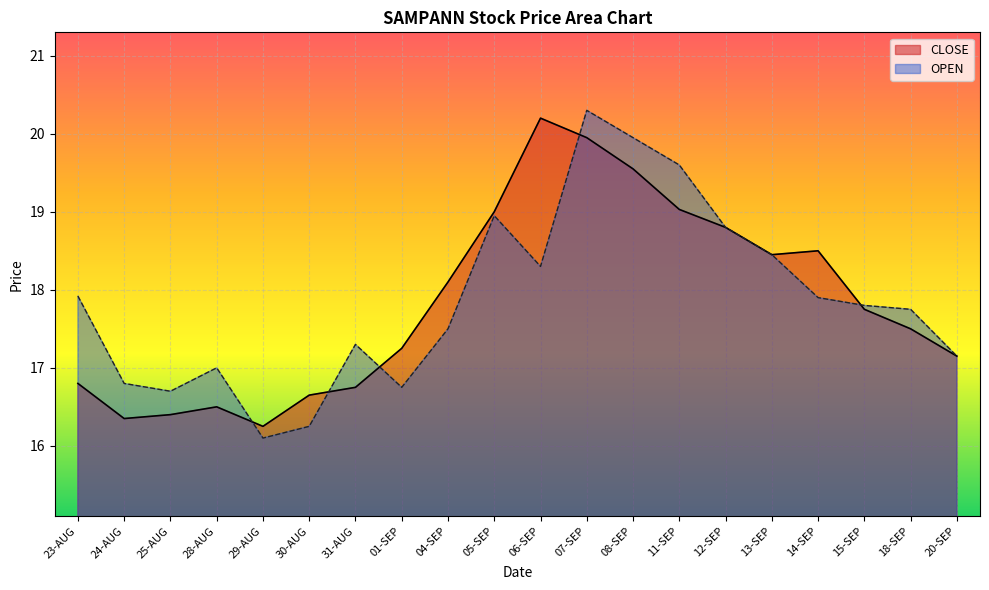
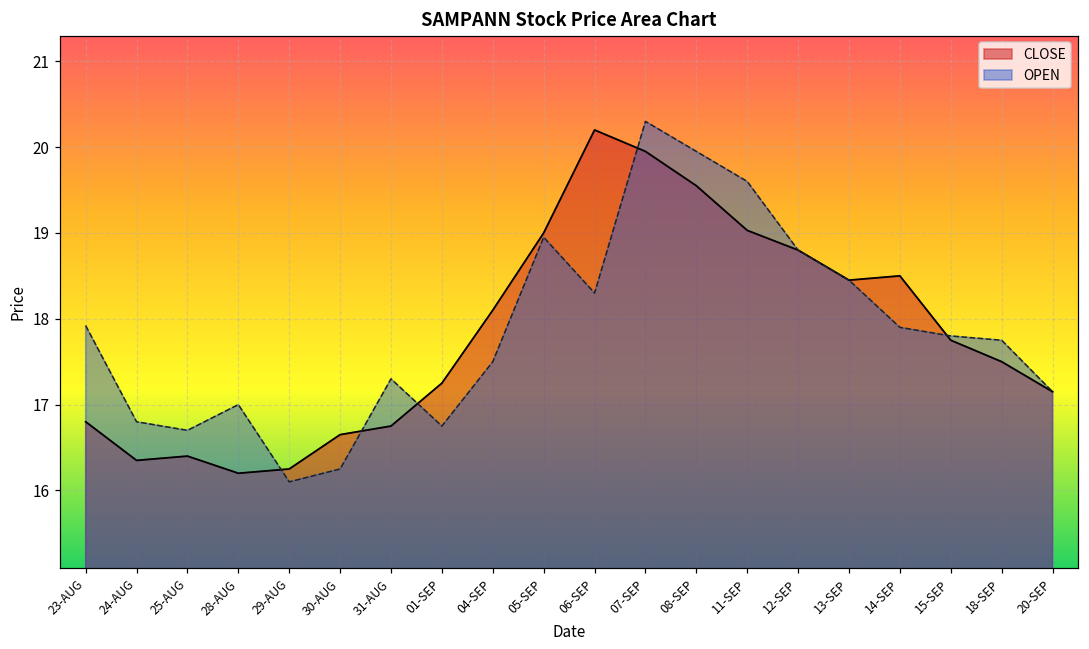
CLOSE, 28-AUG: 16.5 -> 16.2
